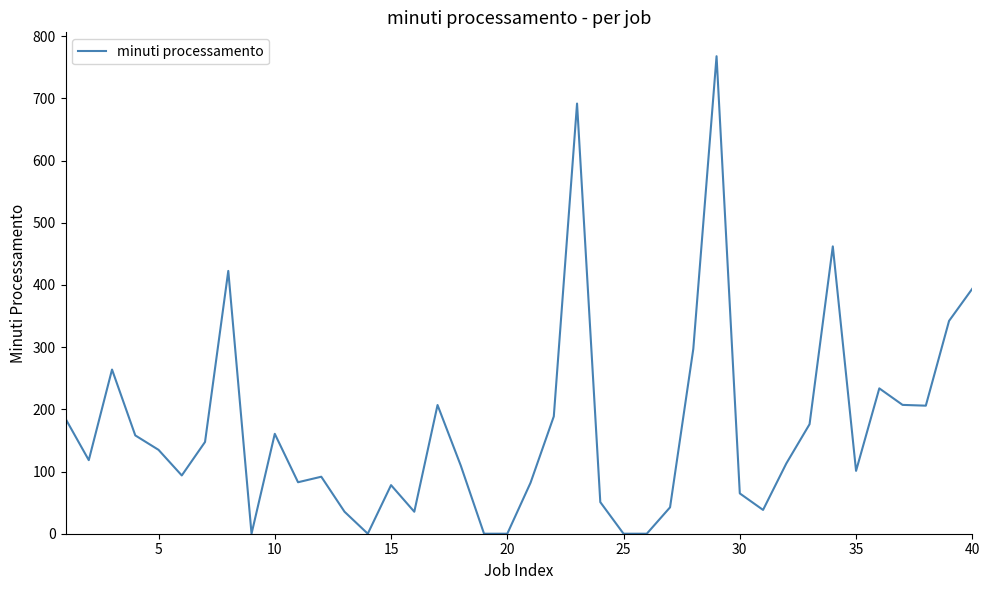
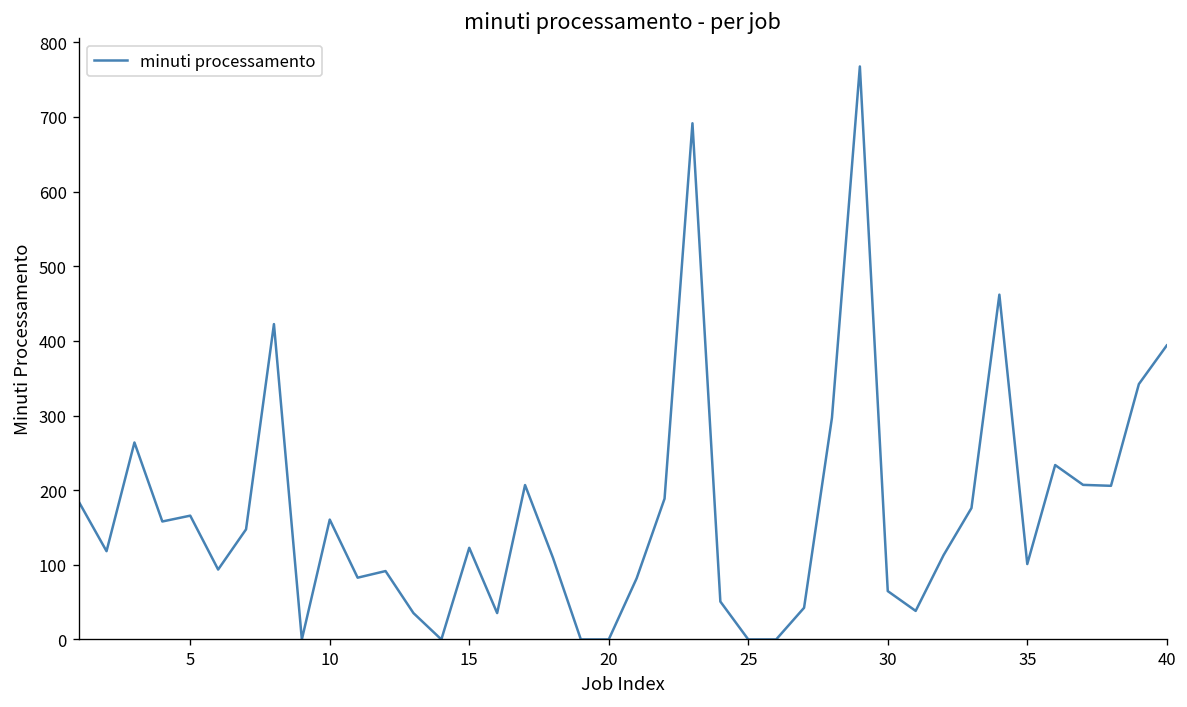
5: 130 -> 170
15: 80 -> 120
